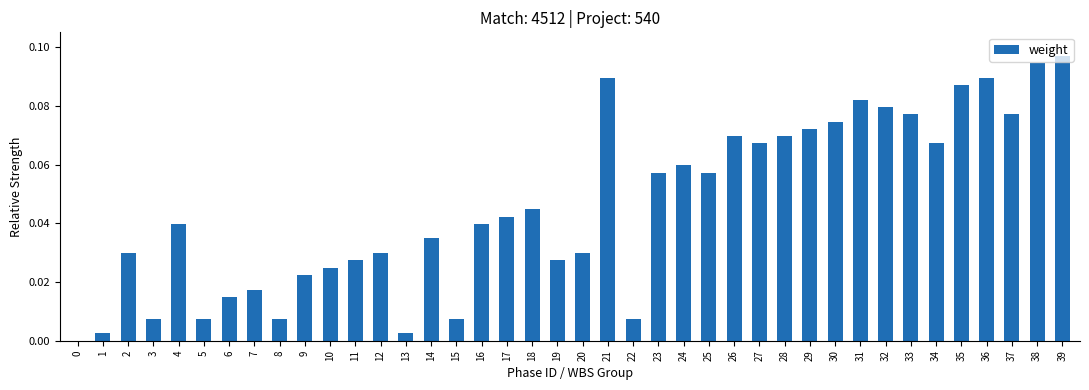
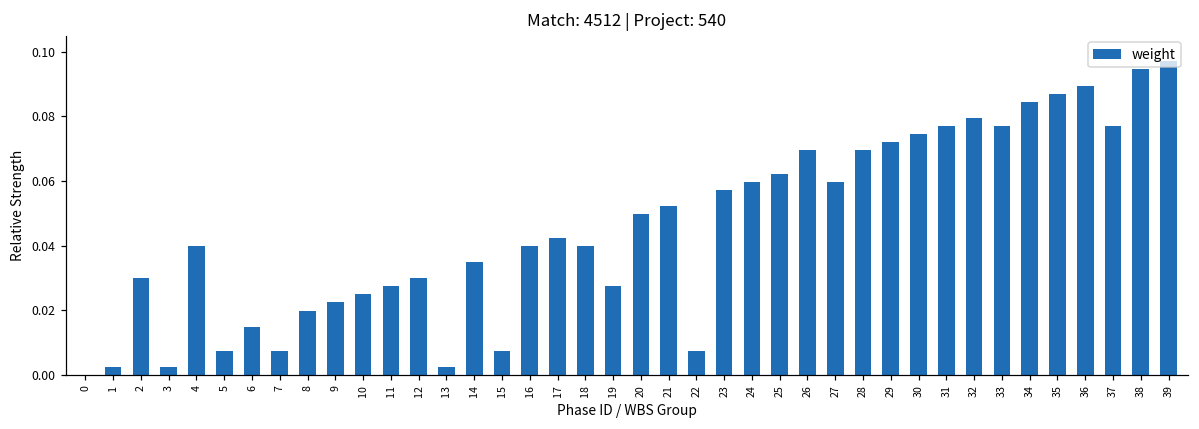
3: 0.007 -> 0.002
7: 0.017 -> 0.007
8: 0.007 -> 0.020
18: 0.045 -> 0.040
20: 0.030 -> 0.050
21: 0.090 -> 0.052
25: 0.057 -> 0.062
27: 0.067 -> 0.060
31: 0.082 -> 0.077
34: 0.067 -> 0.085
